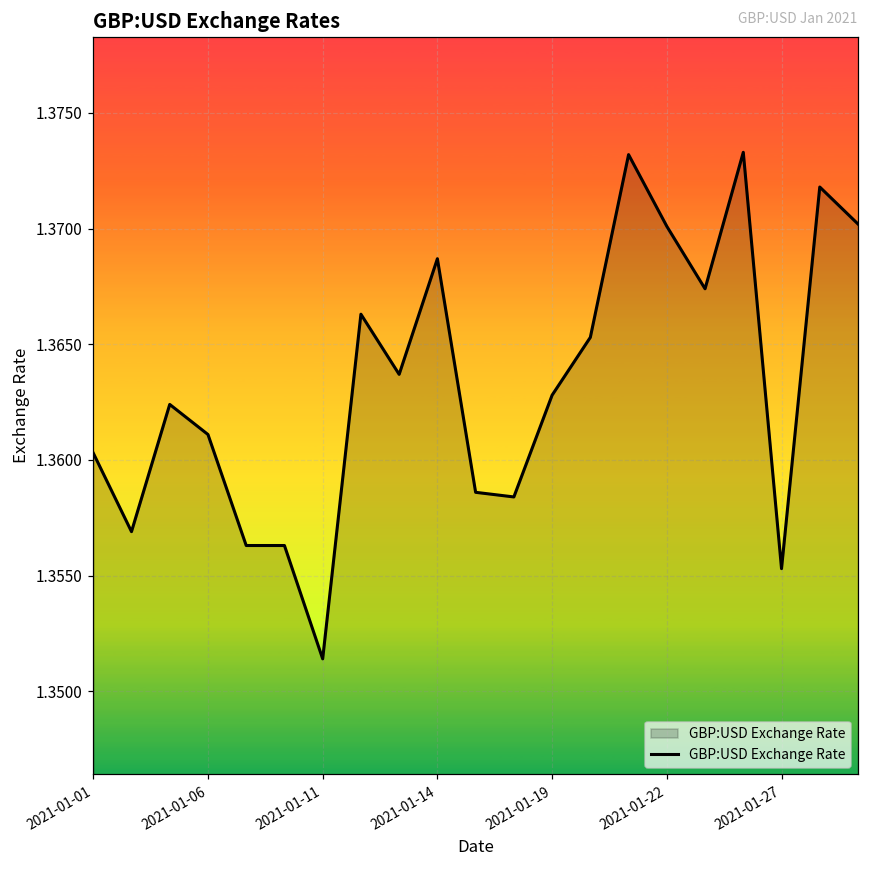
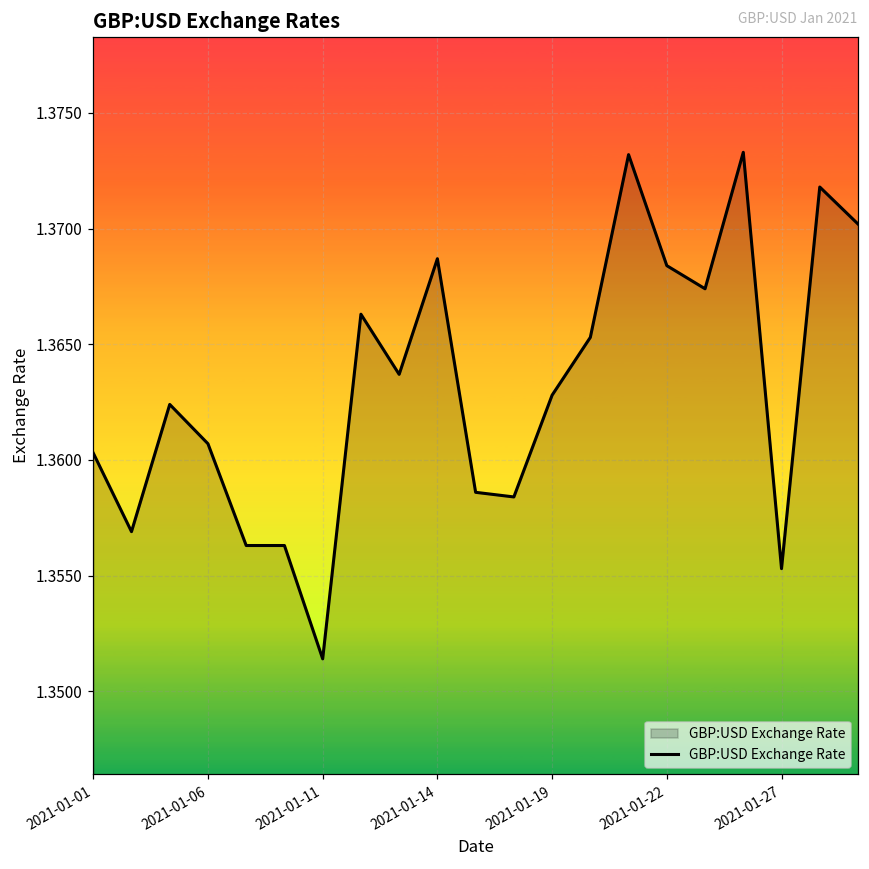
2021-01-06: 1.3611 -> 1.3607
2021-01-22: 1.3701 -> 1.3684
